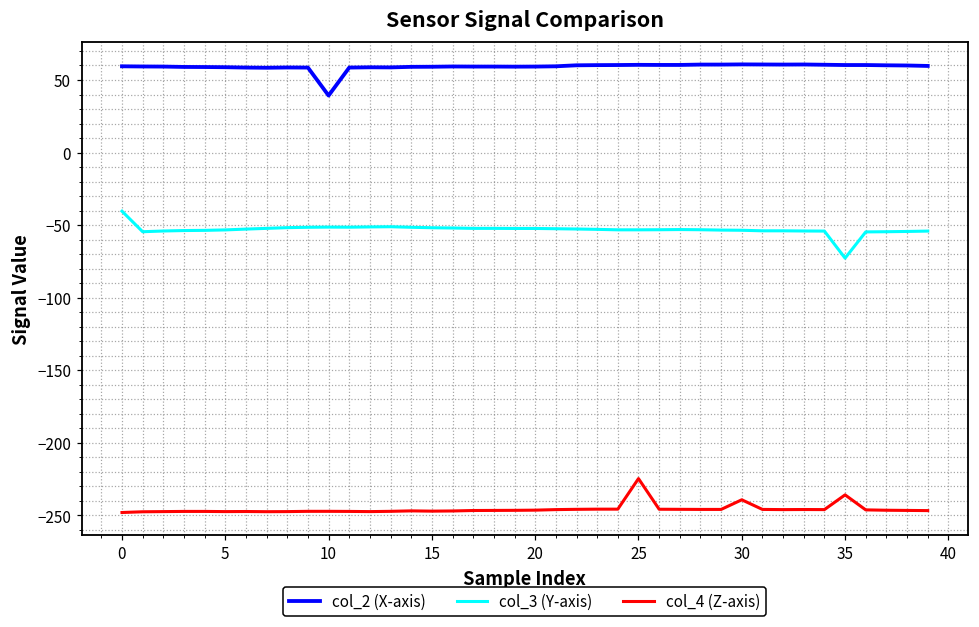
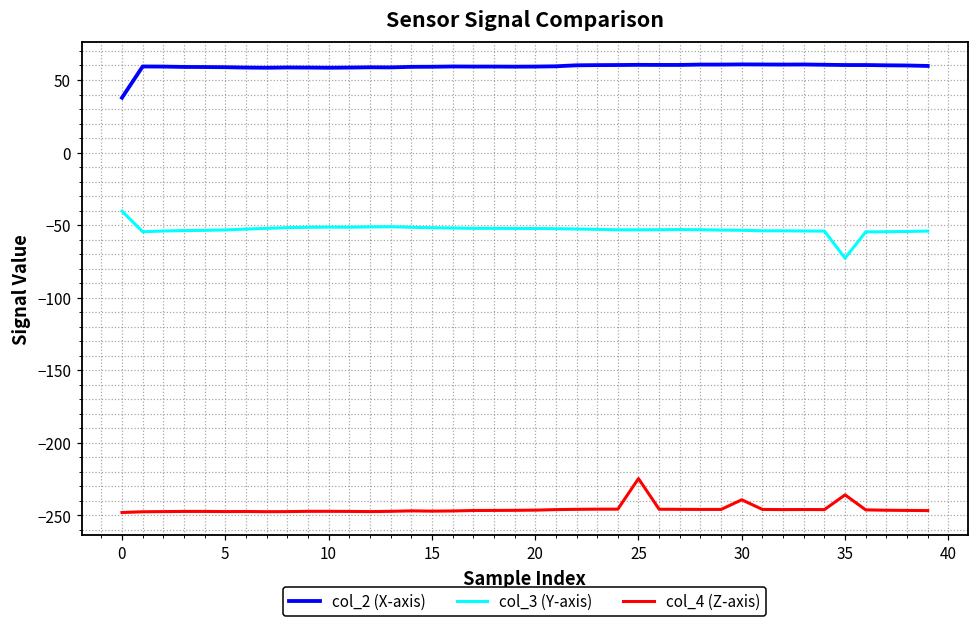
col_2 (X-axis), 0: 59 -> 38
col_2 (X-axis), 10: 39 -> 58
